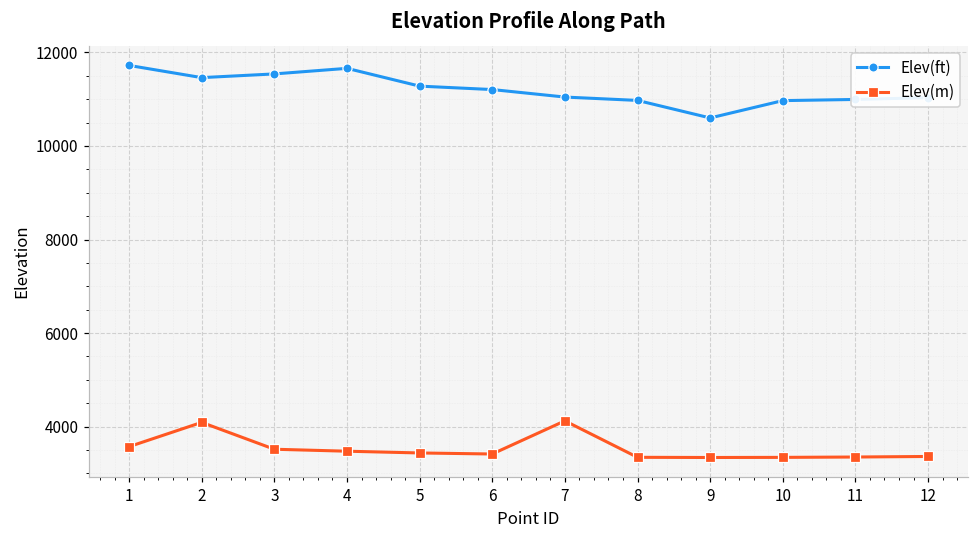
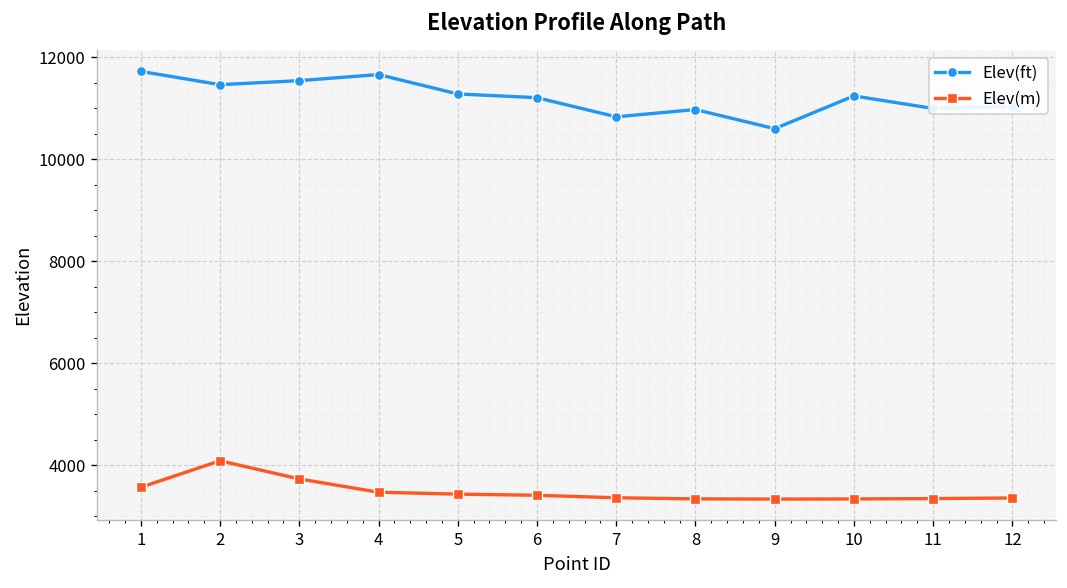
Elev(m), 3: 3500 -> 3700
Elev(ft), 7: 11000 -> 10800
Elev(m), 7: 4100 -> 3400
Elev(ft), 10: 11000 -> 11200
